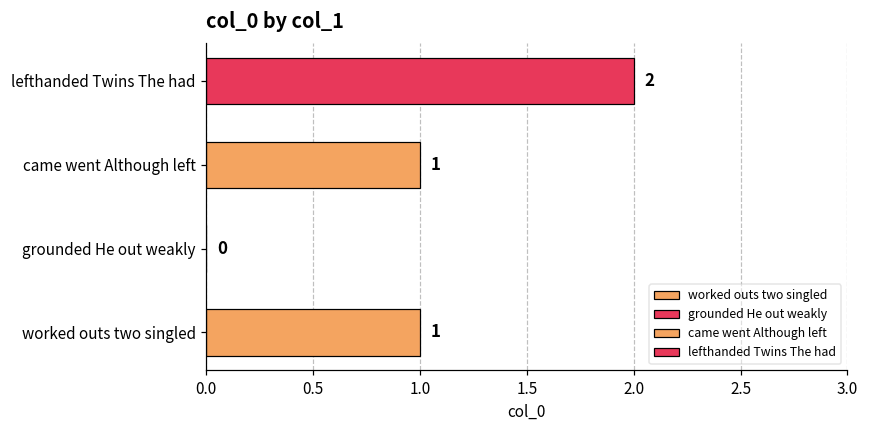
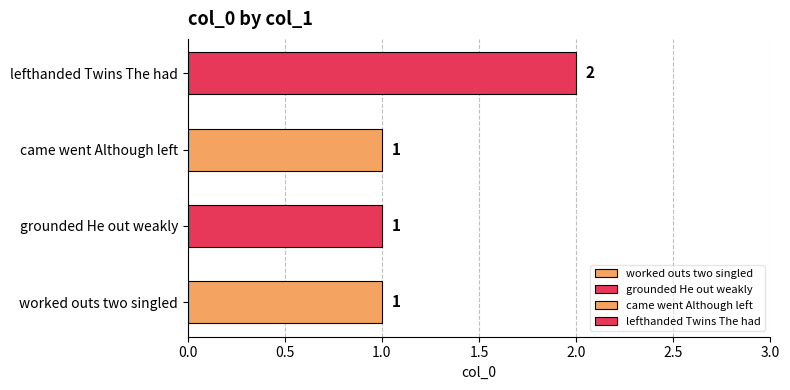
grounded He out weakly: 0 -> 1
